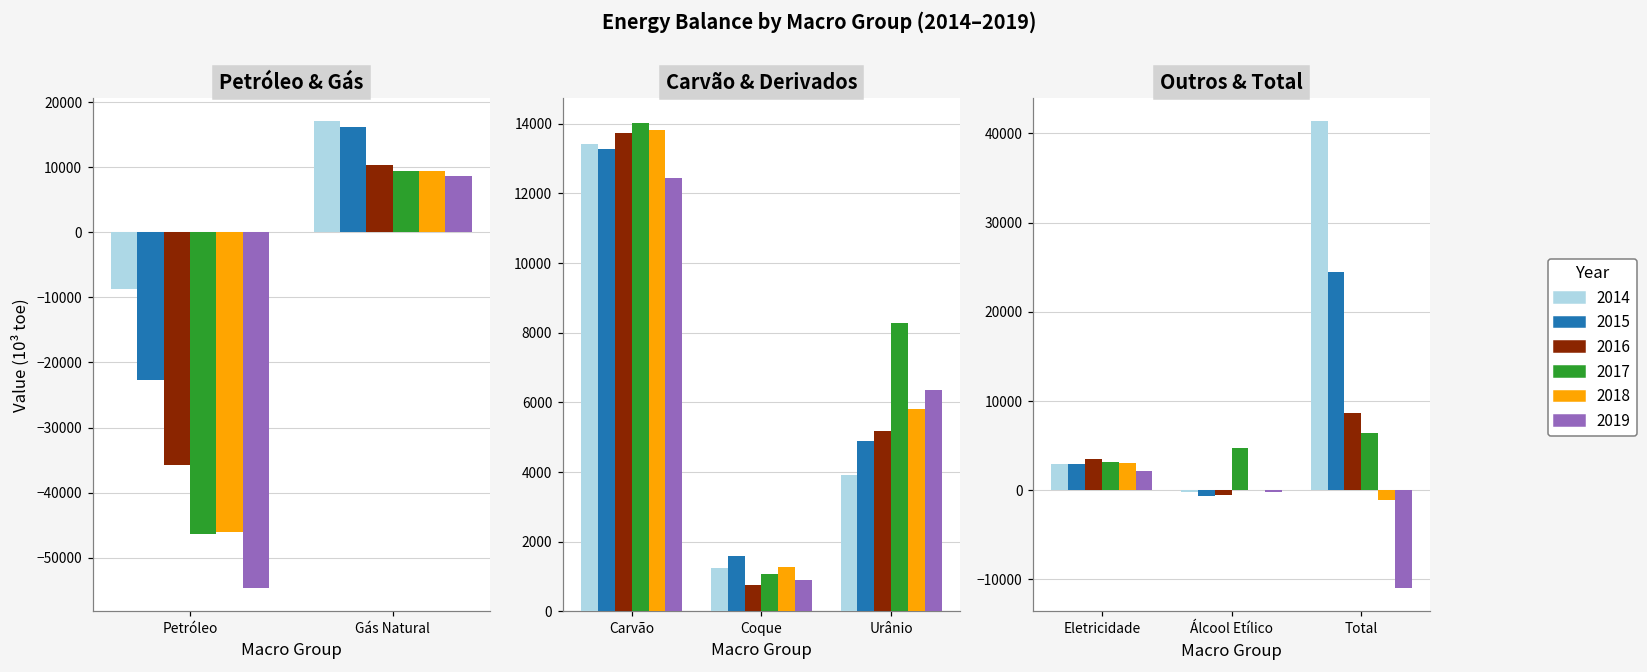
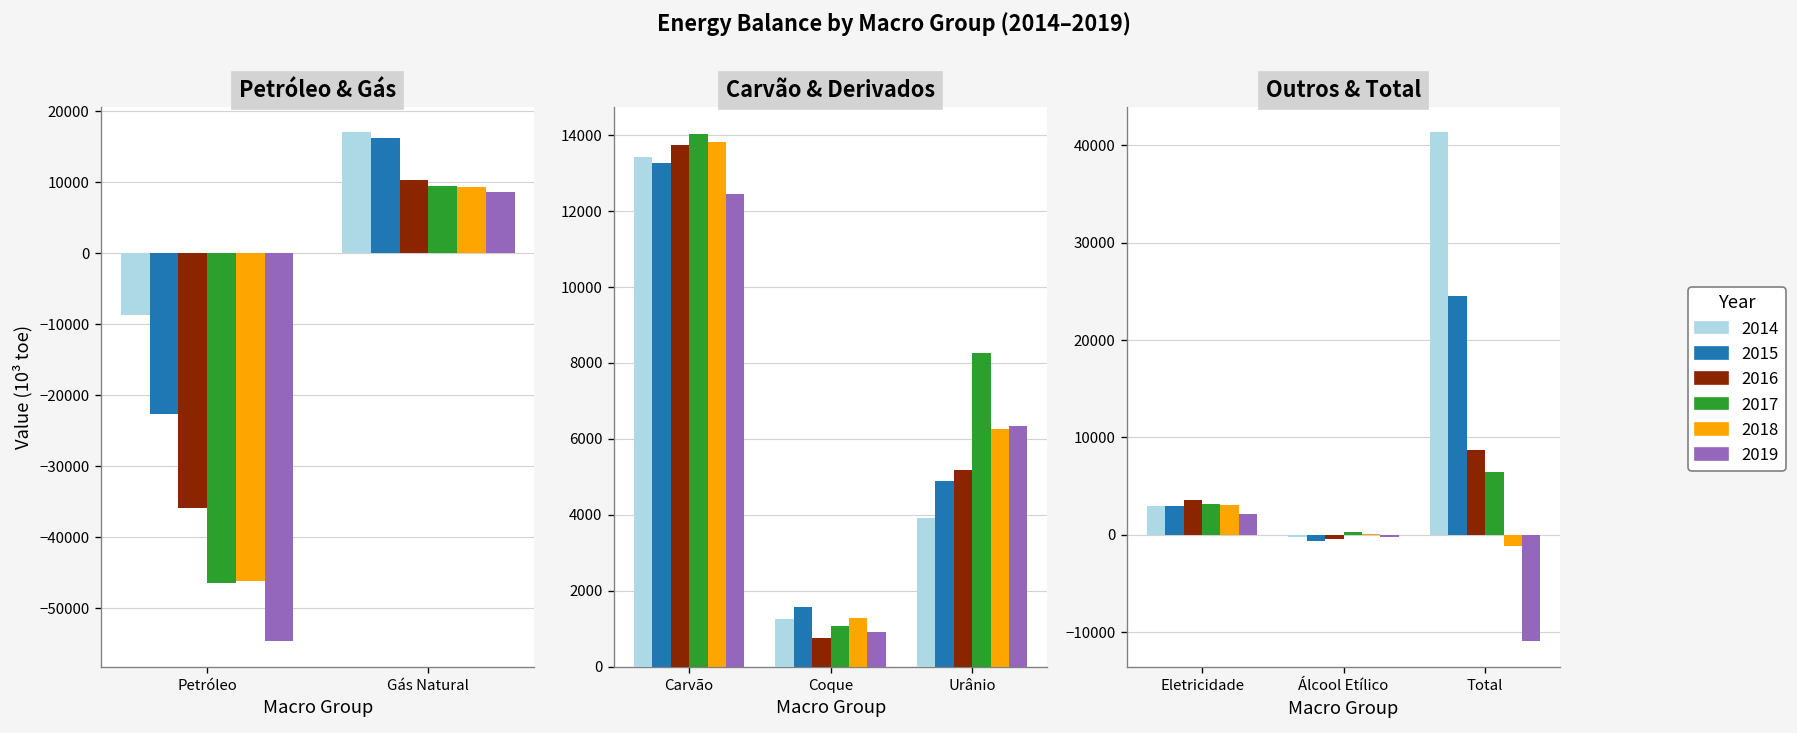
Carvão & Derivados, 2018, Urânio: 5800 -> 6300
Outros & Total, 2017, Álcool Etílico: 5000 -> 0
